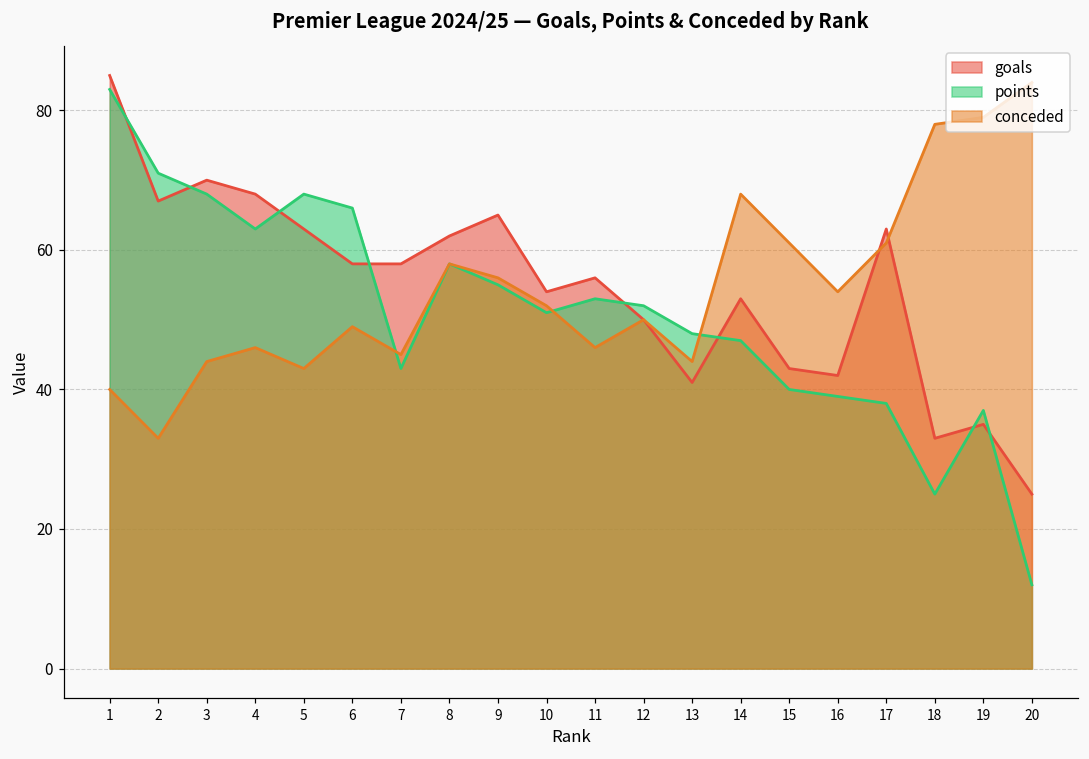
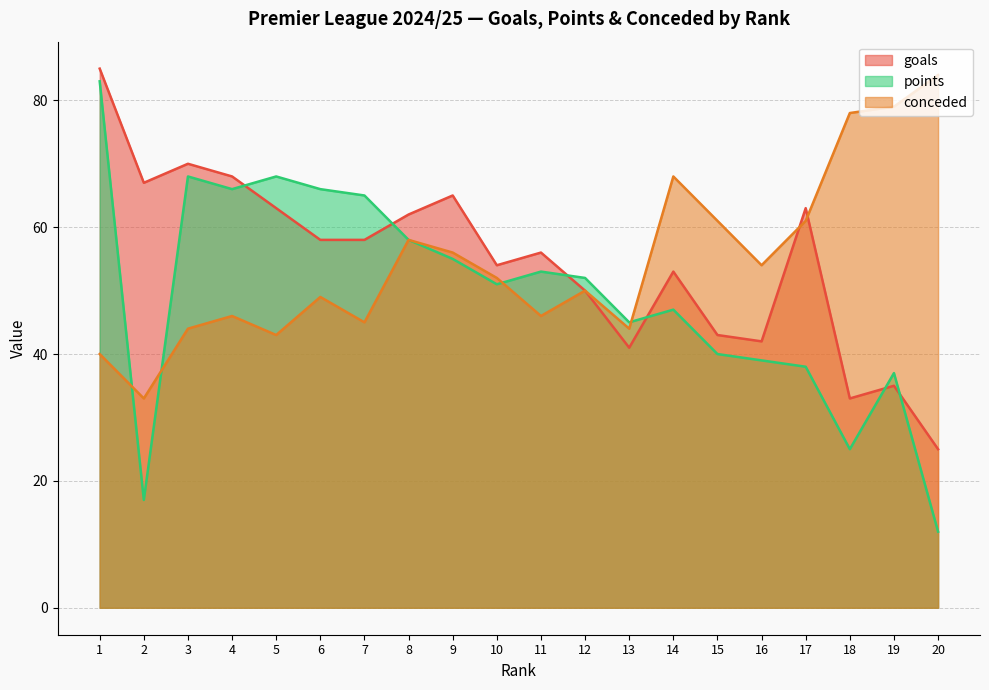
points, 2: 71 -> 17
points, 4: 63 -> 66
points, 7: 43 -> 65
points, 13: 48 -> 45
